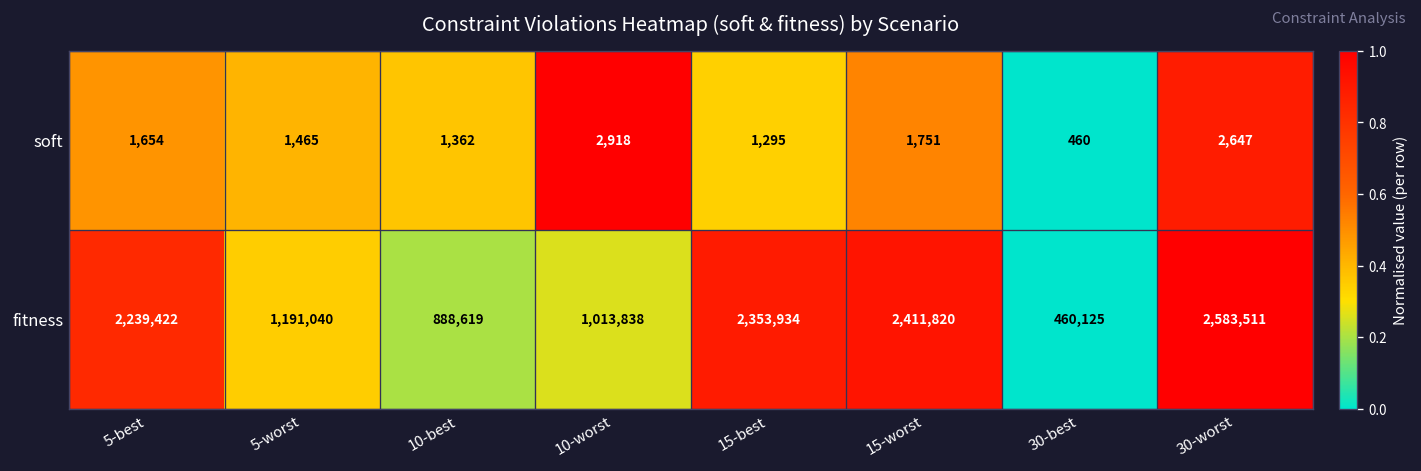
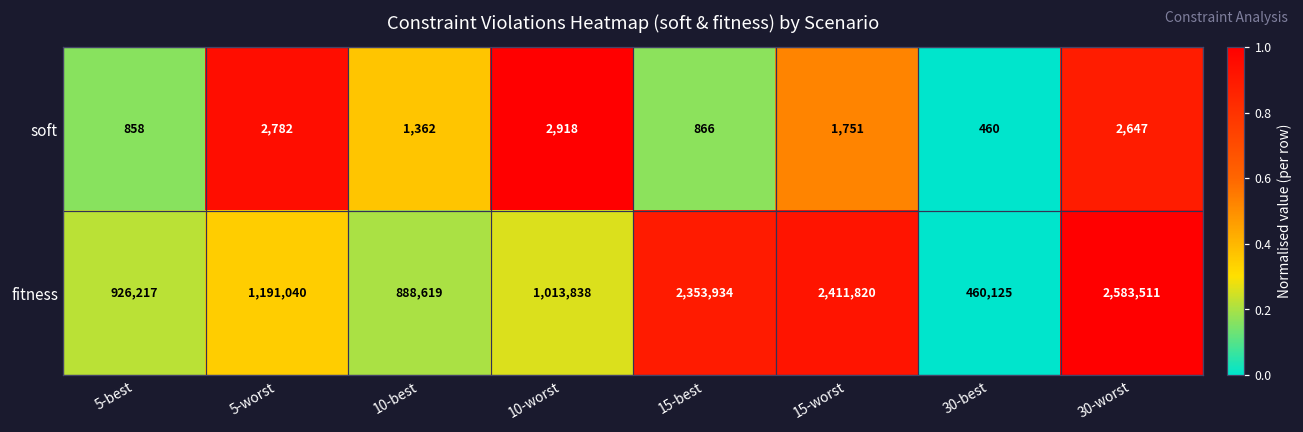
soft, 5-best: 1,654 -> 858
soft, 5-worst: 1,465 -> 2,782
soft, 15-best: 1,295 -> 866
fitness, 5-best: 2,239,422 -> 926,217
